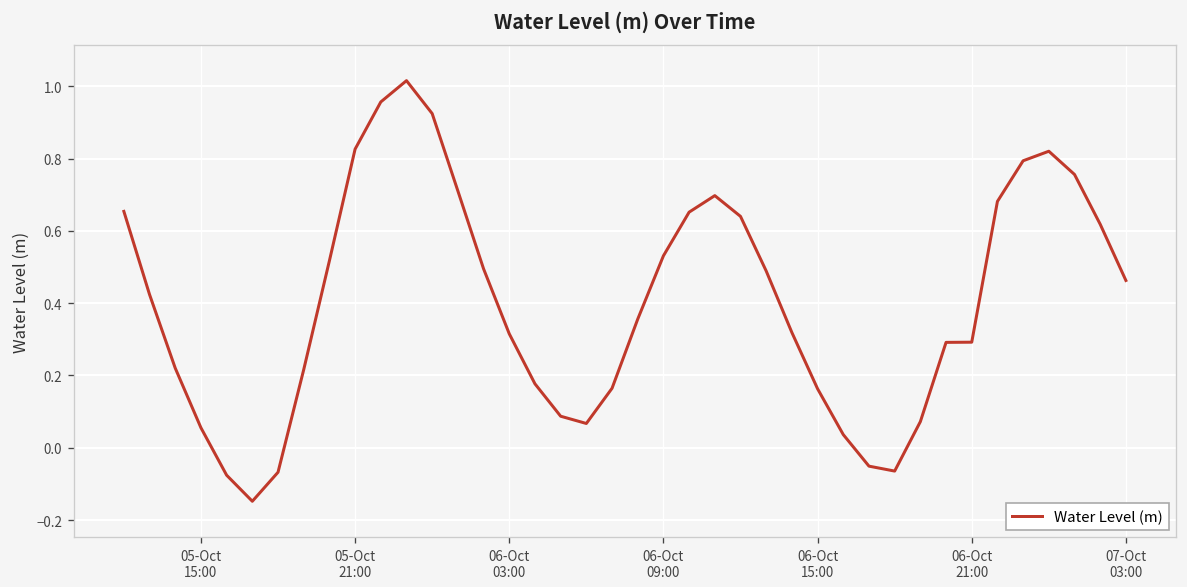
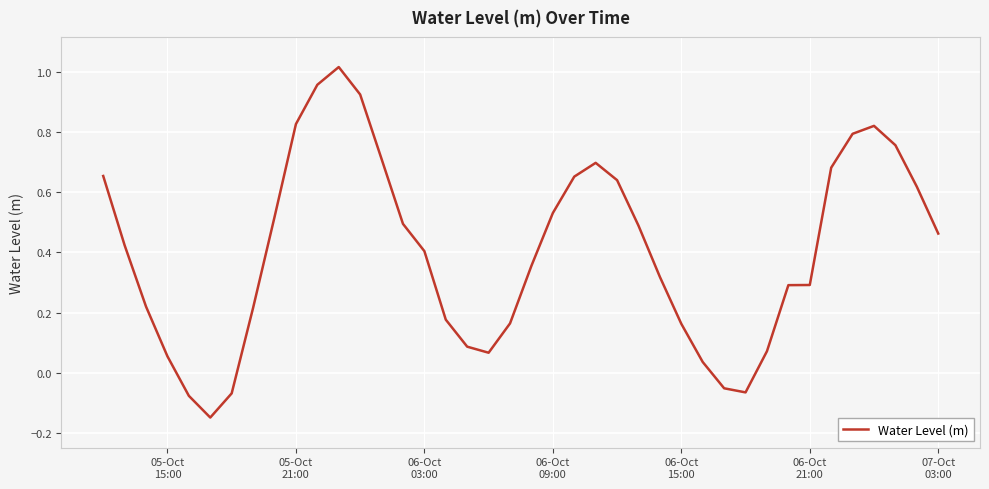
06-Oct 03:00: 0.32 -> 0.40
